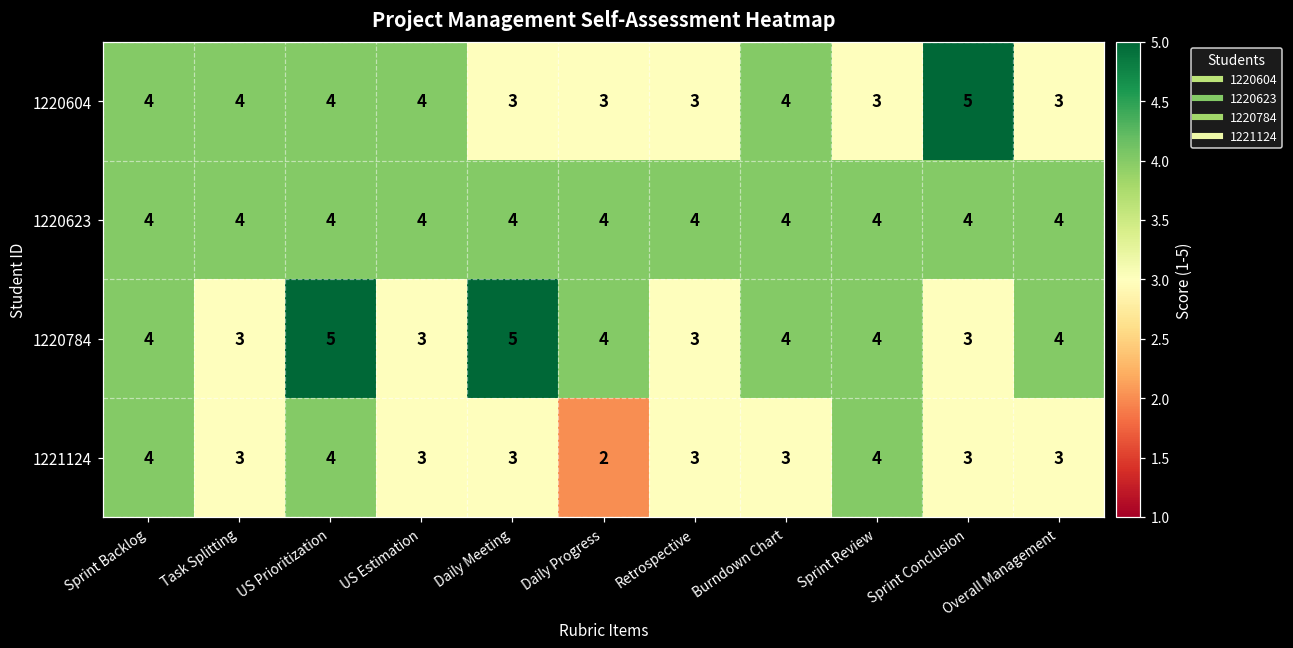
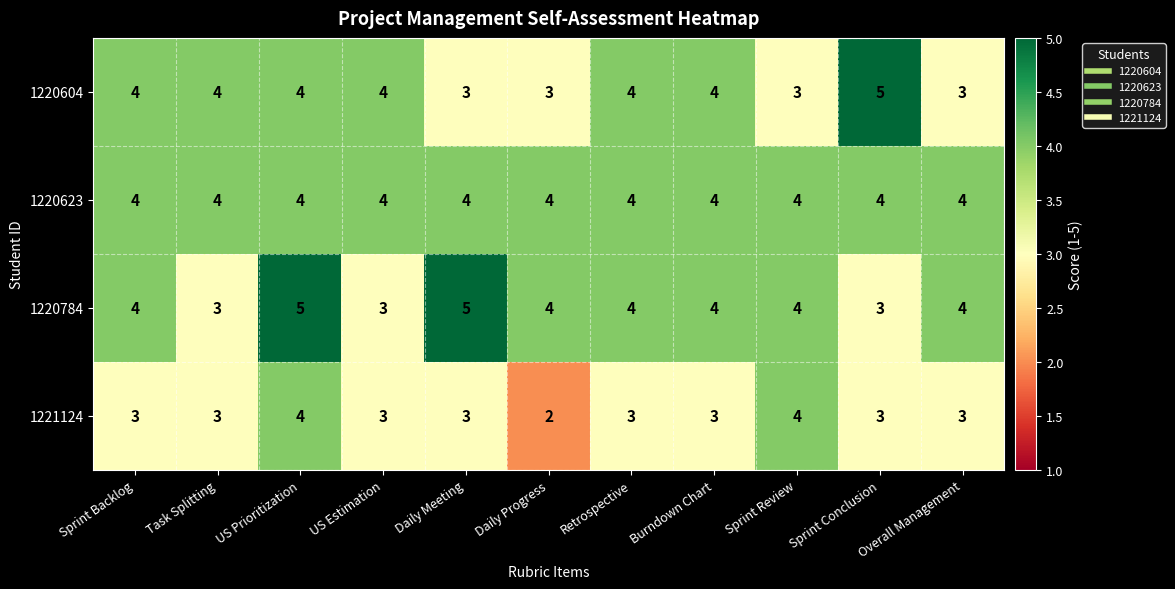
1220604, Retrospective: 3 -> 4
1220784, Retrospective: 3 -> 4
1221124, Sprint Backlog: 4 -> 3
